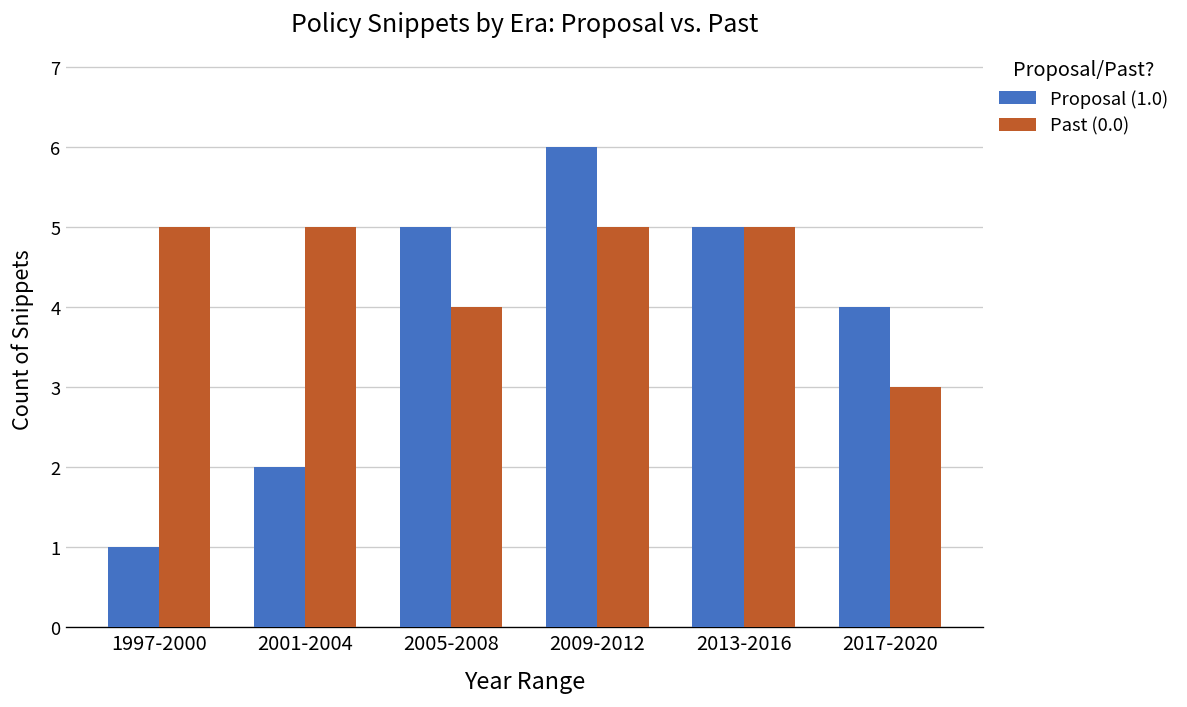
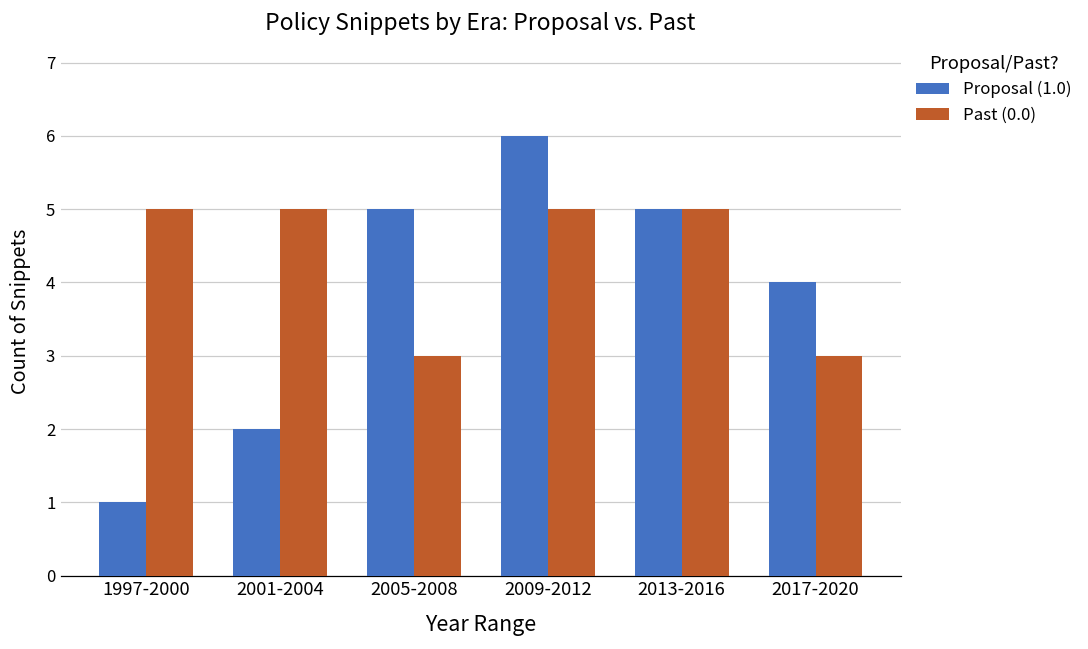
Past (0.0), 2005-2008: 4 -> 3
